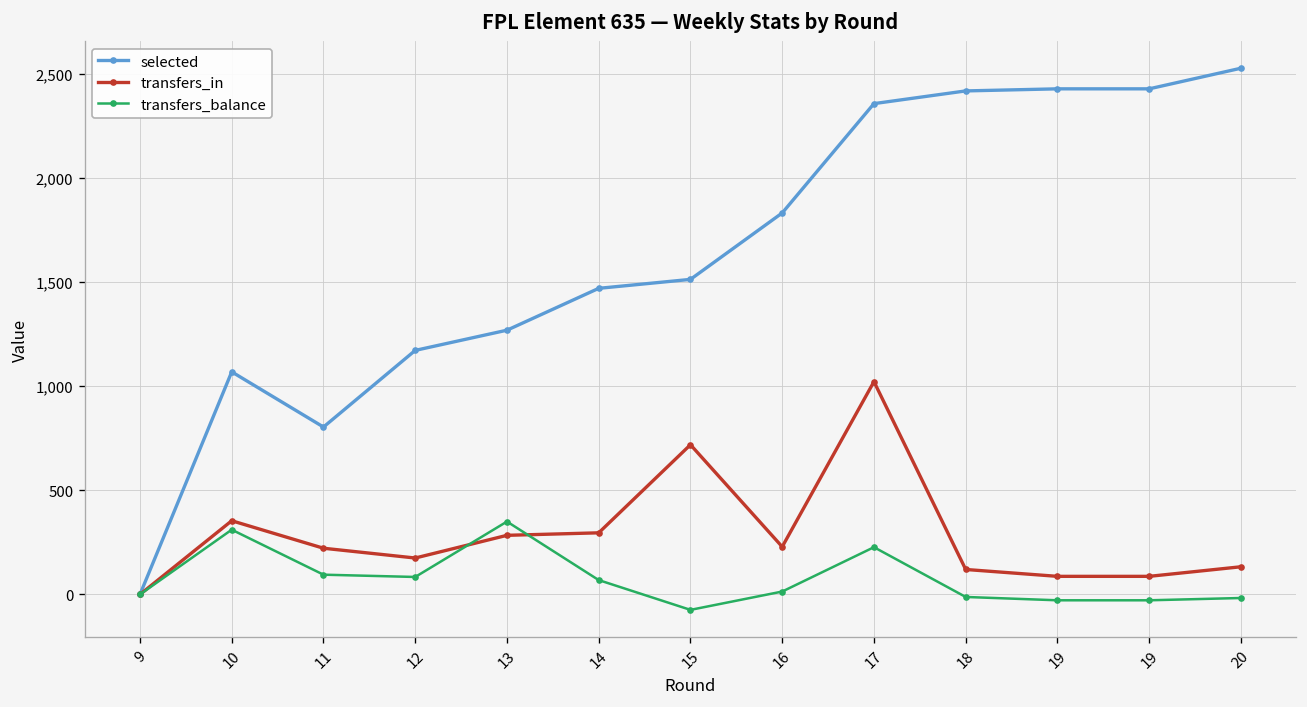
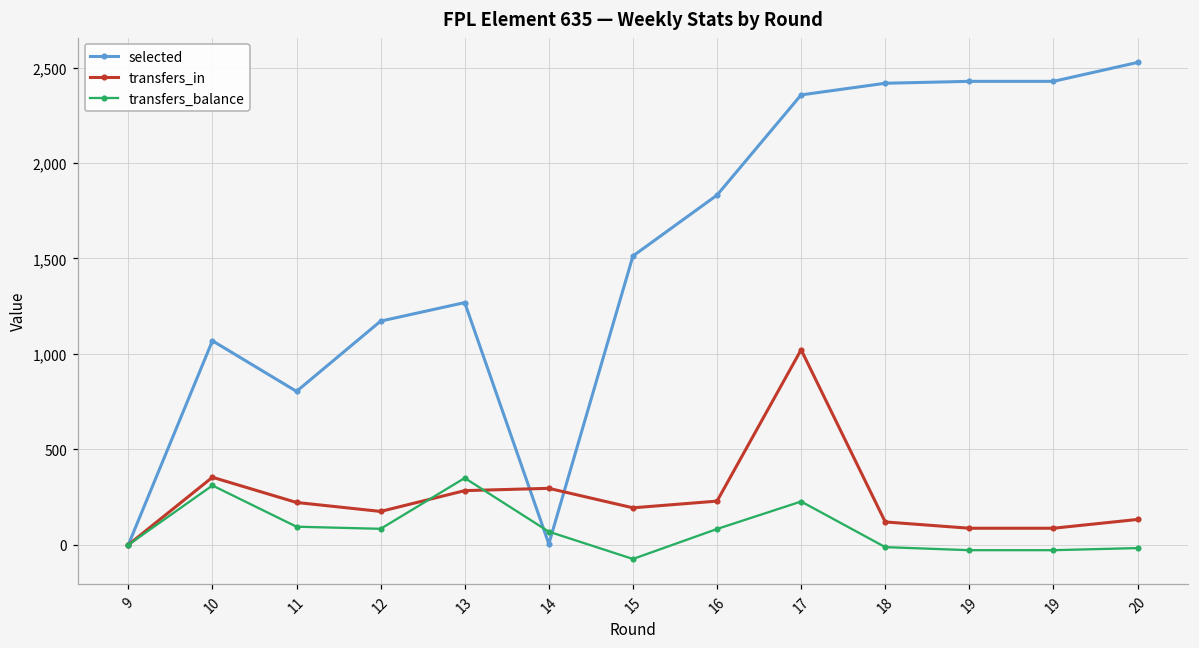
selected, 14: 1,470 -> 10
transfers_in, 15: 720 -> 190
transfers_balance, 16: 10 -> 80
